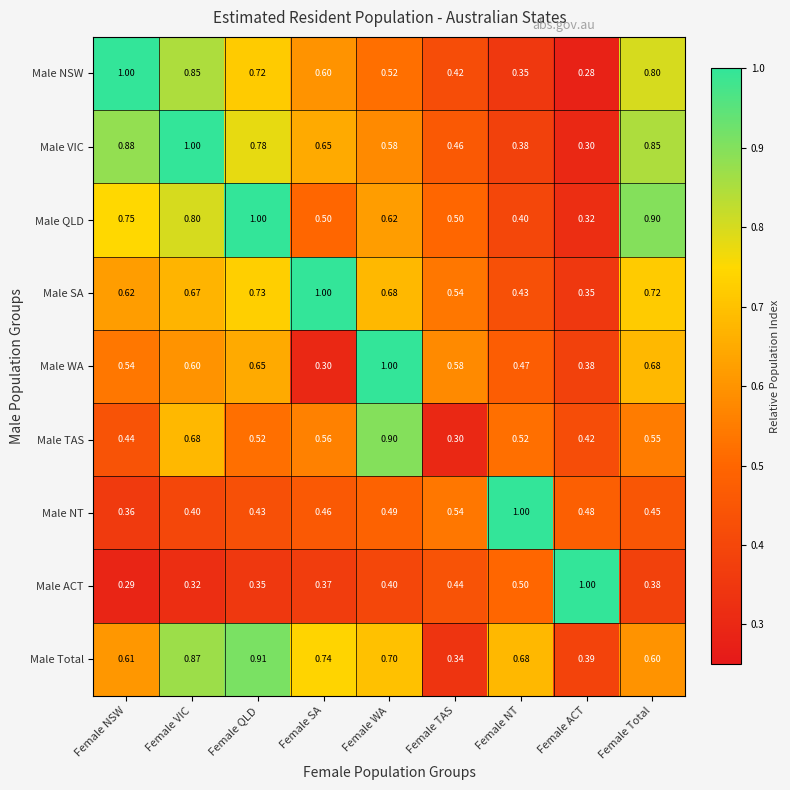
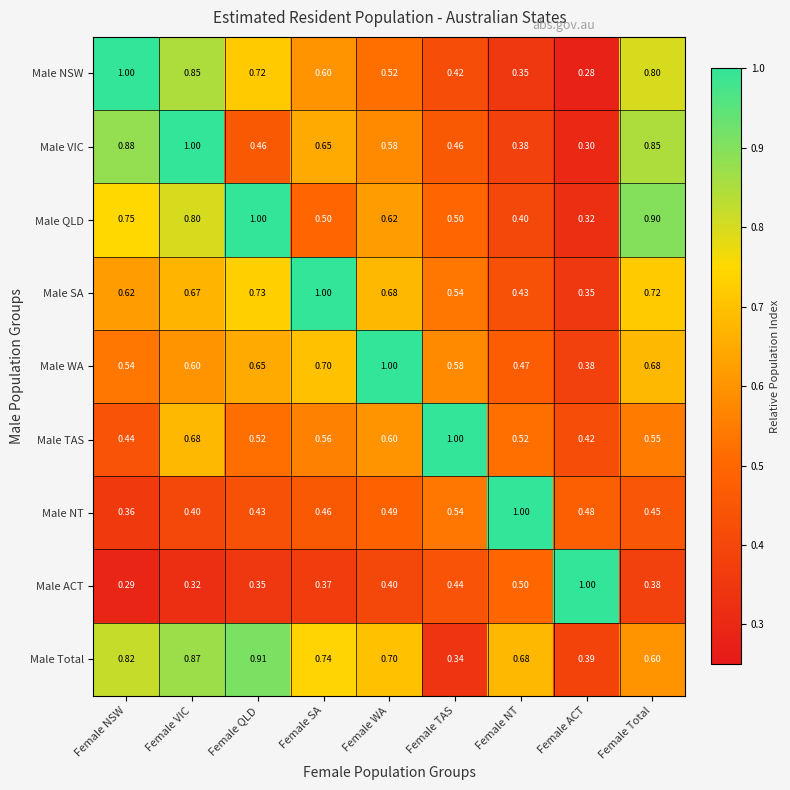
Male VIC, Female QLD: 0.78 -> 0.46
Male WA, Female SA: 0.30 -> 0.70
Male TAS, Female WA: 0.90 -> 0.60
Male TAS, Female TAS: 0.30 -> 1.00
Male Total, Female NSW: 0.61 -> 0.82
